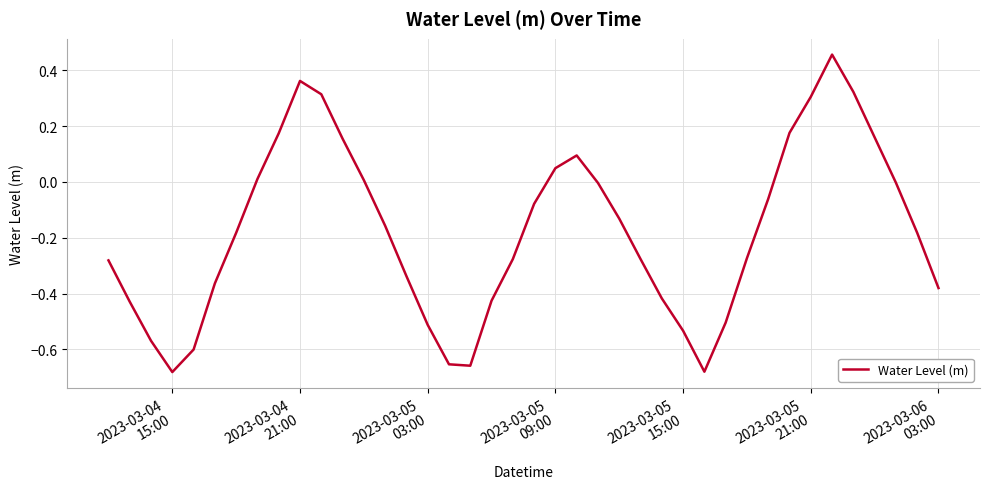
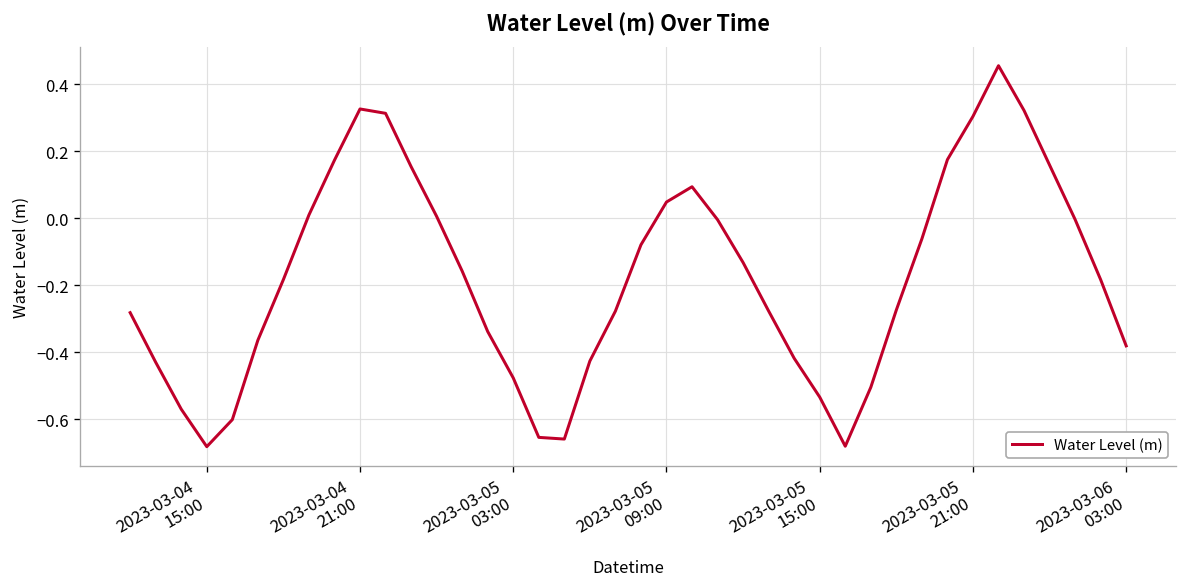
2023-03-04 21:00: 0.36 -> 0.33
2023-03-05 03:00: -0.51 -> -0.48
